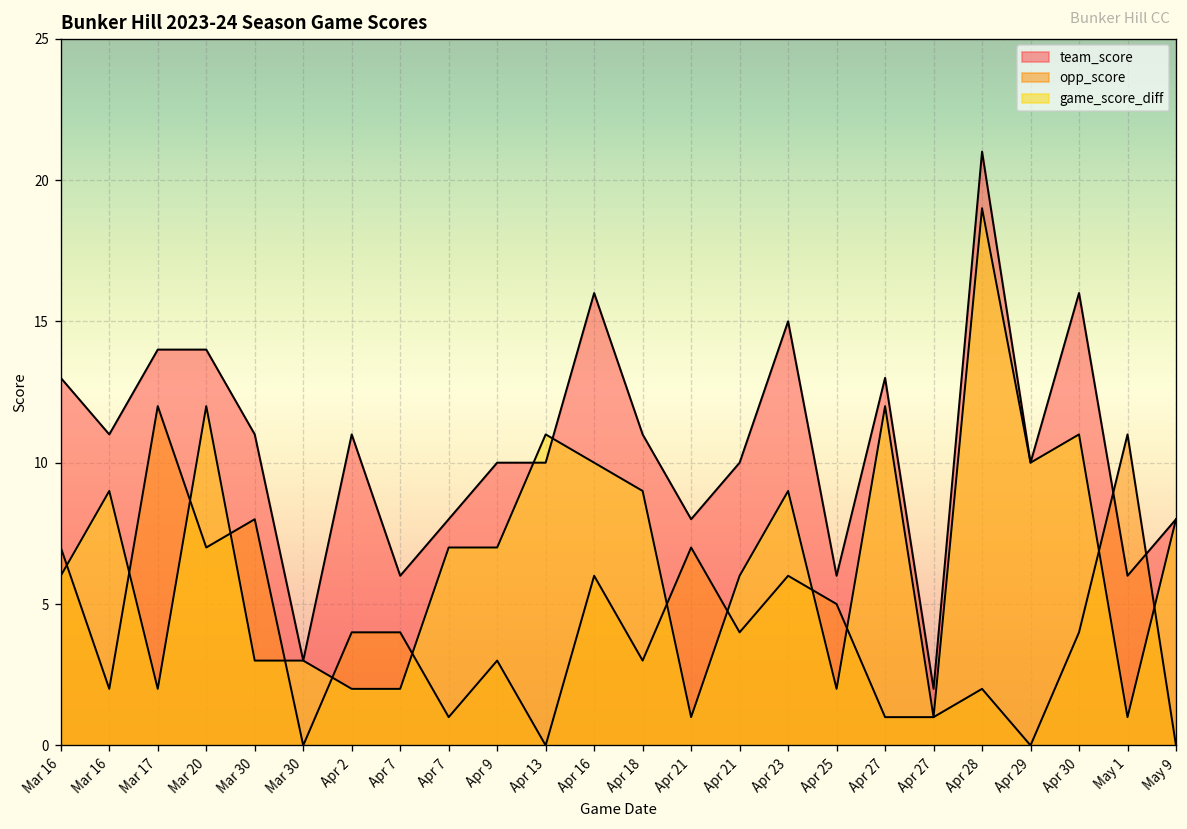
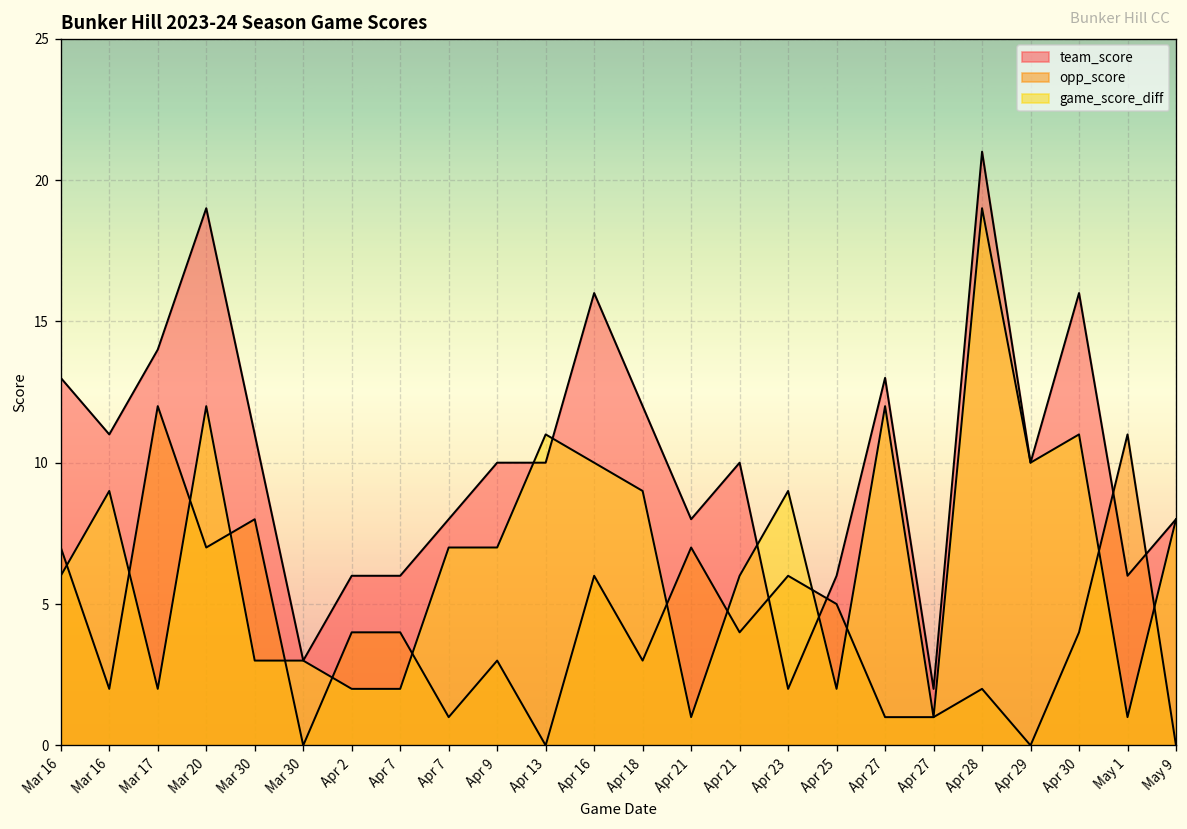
team_score, Mar 20: 14 -> 19
team_score, Apr 2: 11 -> 6
team_score, Apr 18: 11 -> 12
team_score, Apr 23: 15 -> 2
